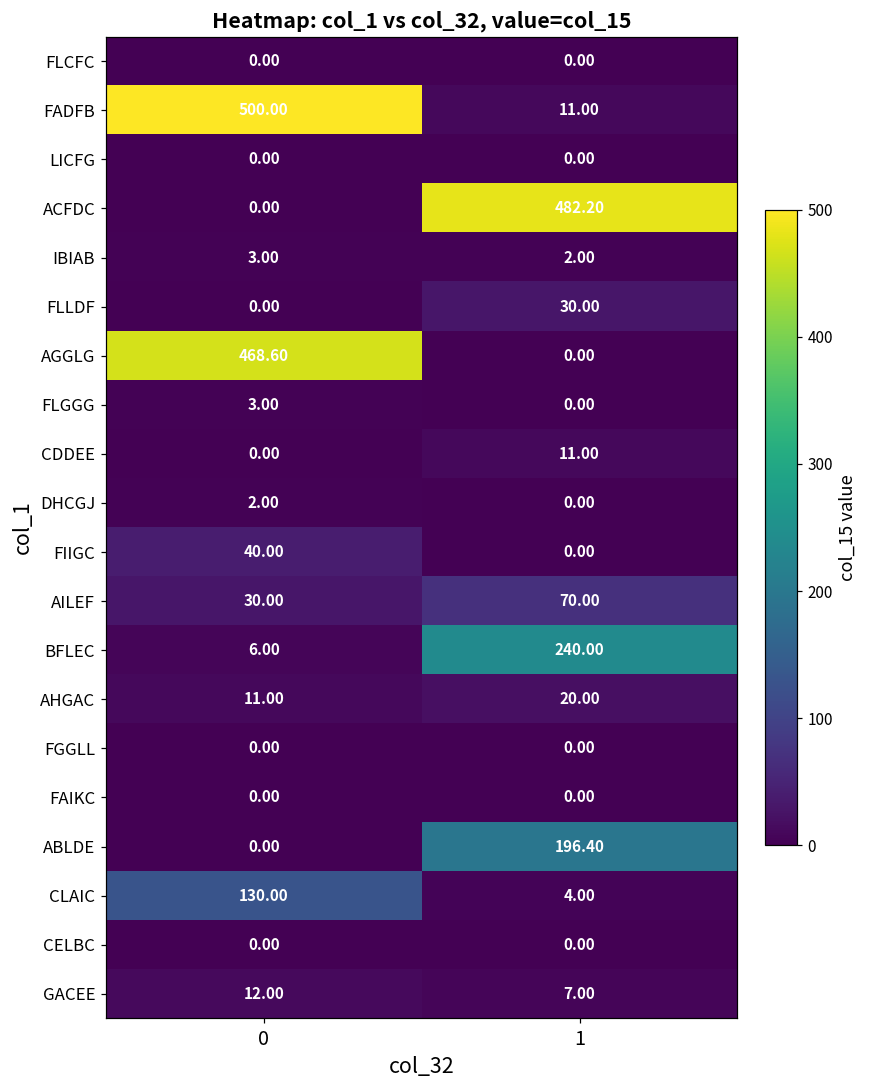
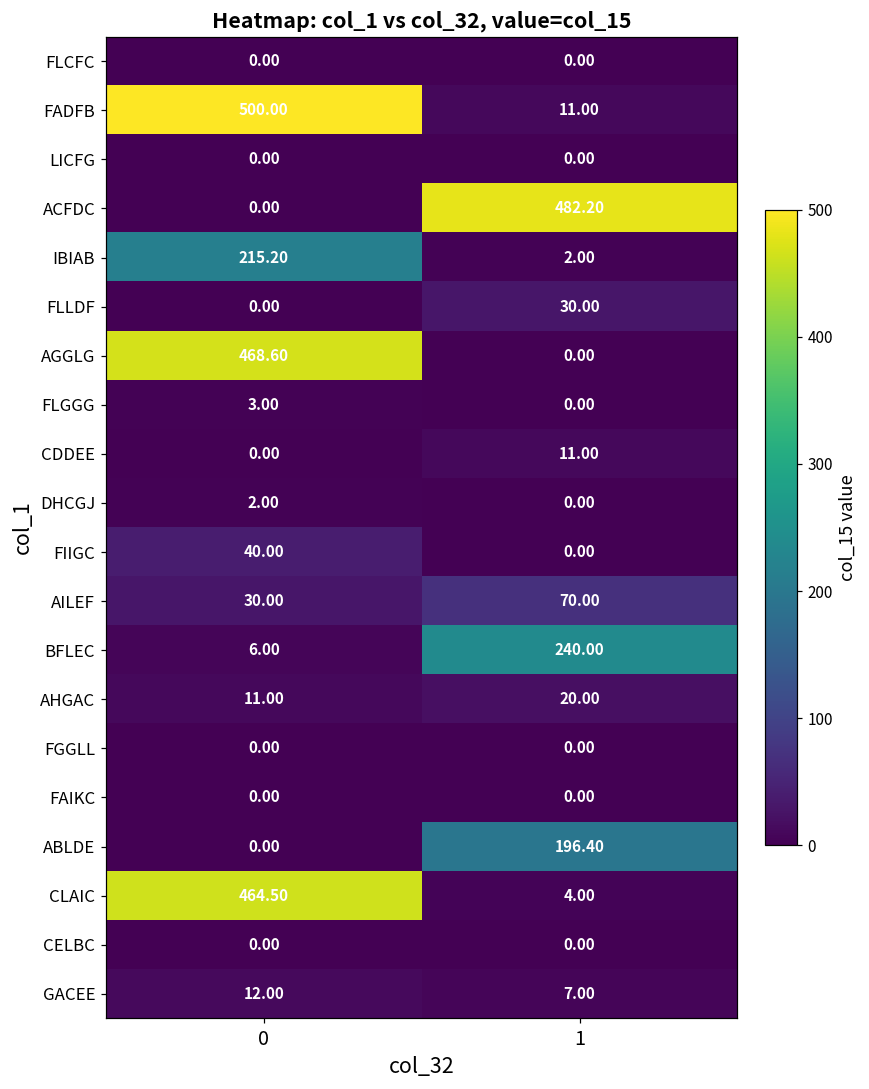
IBIAB, 0: 3.00 -> 215.20
CLAIC, 0: 130.00 -> 464.50
